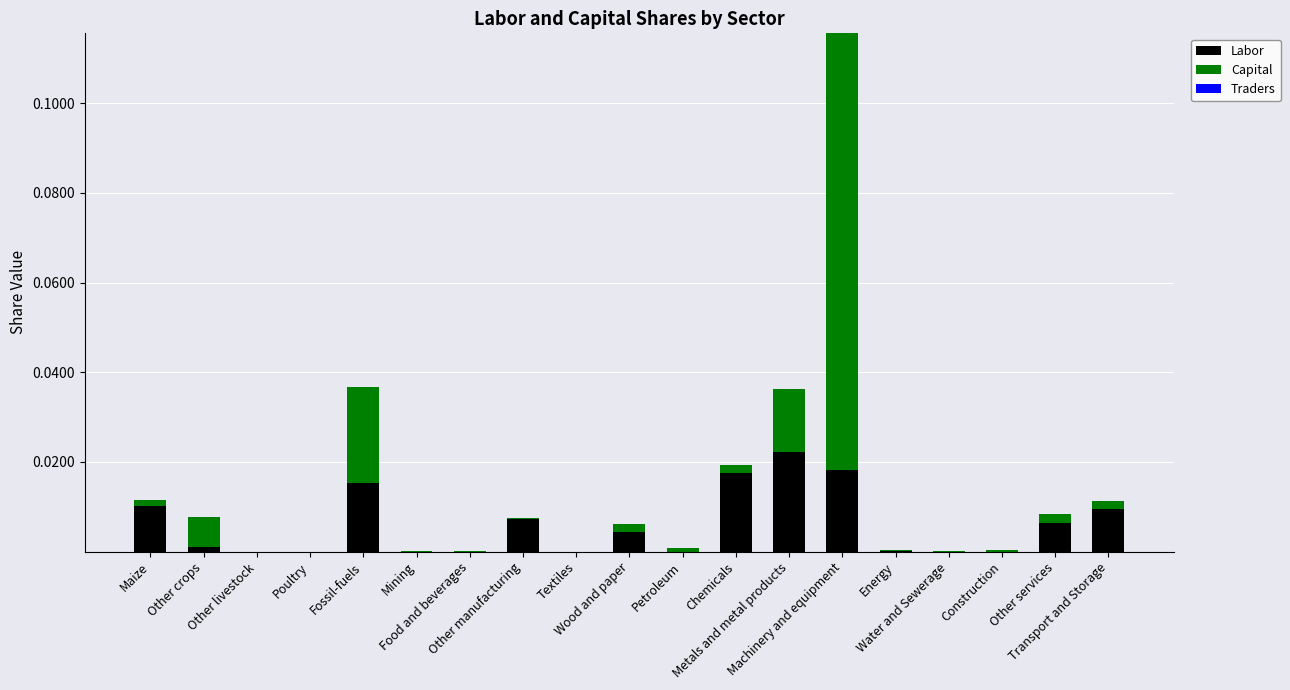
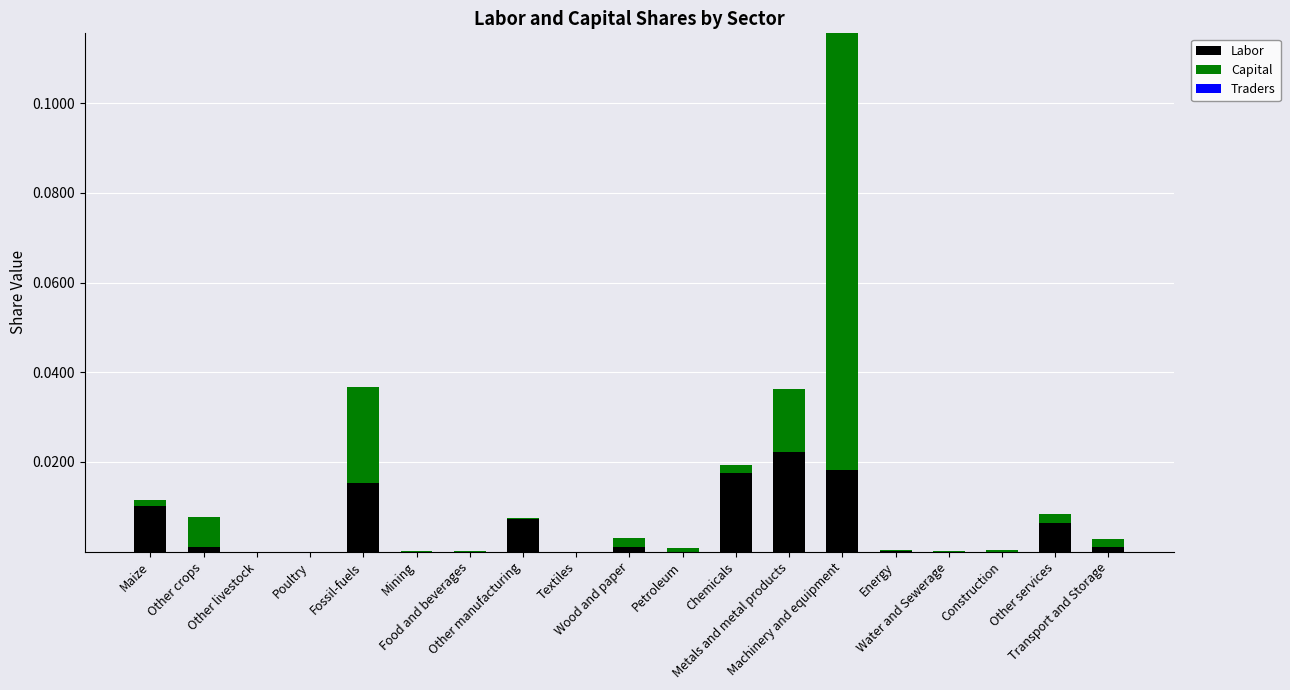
Labor, Wood and paper: 0.004 -> 0.001
Labor, Transport and Storage: 0.009 -> 0.001
